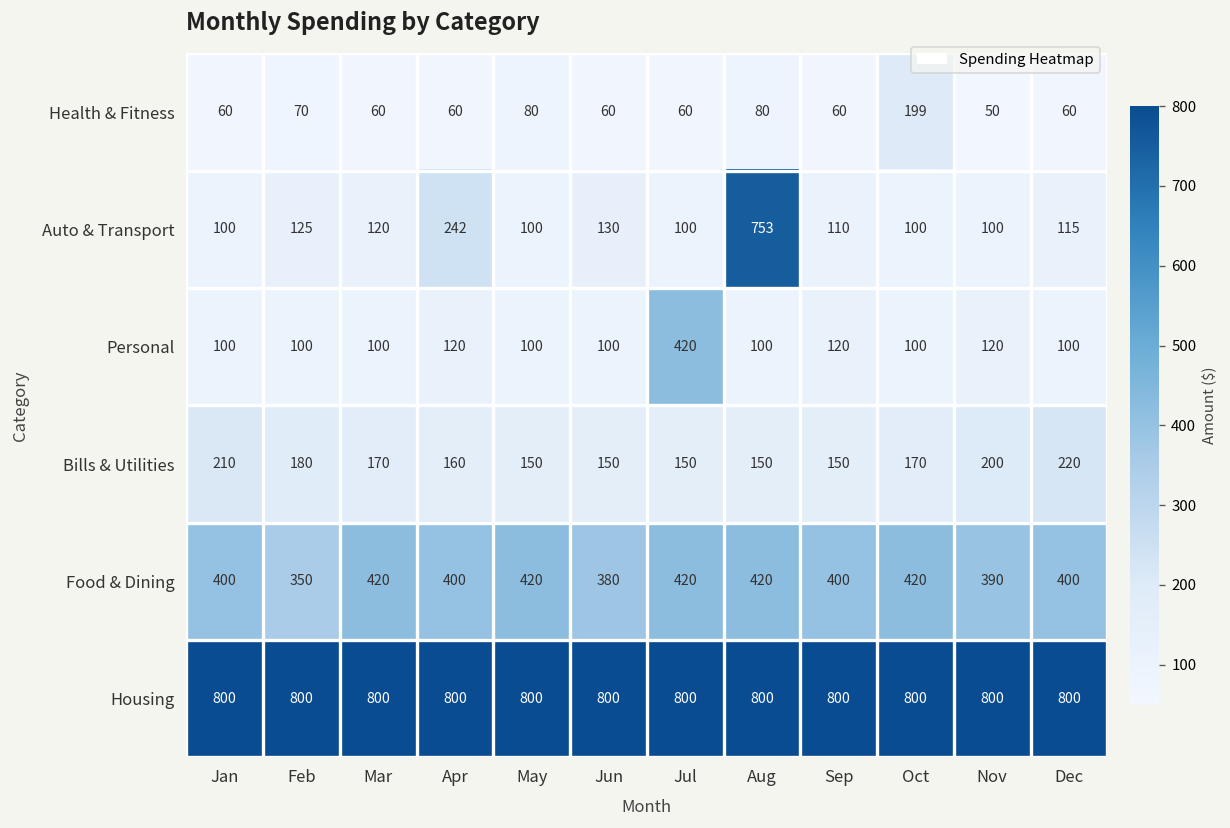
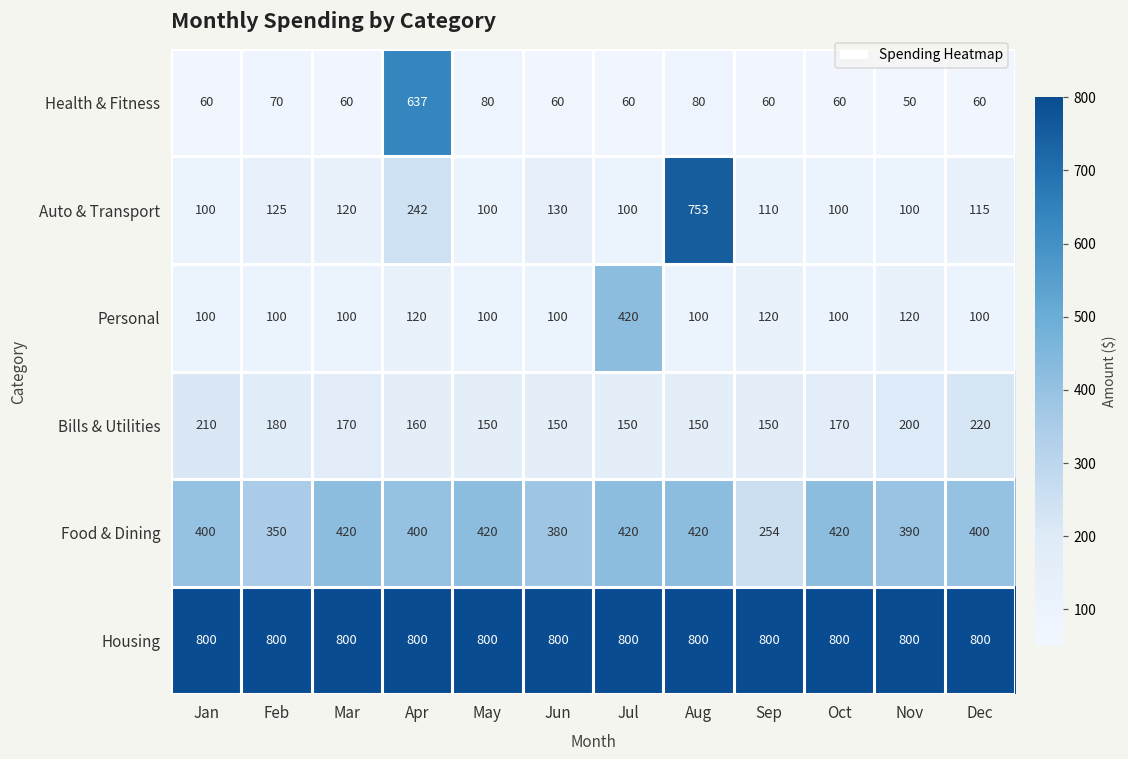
Health & Fitness, Apr: 60 -> 637
Health & Fitness, Oct: 199 -> 60
Food & Dining, Sep: 400 -> 254
